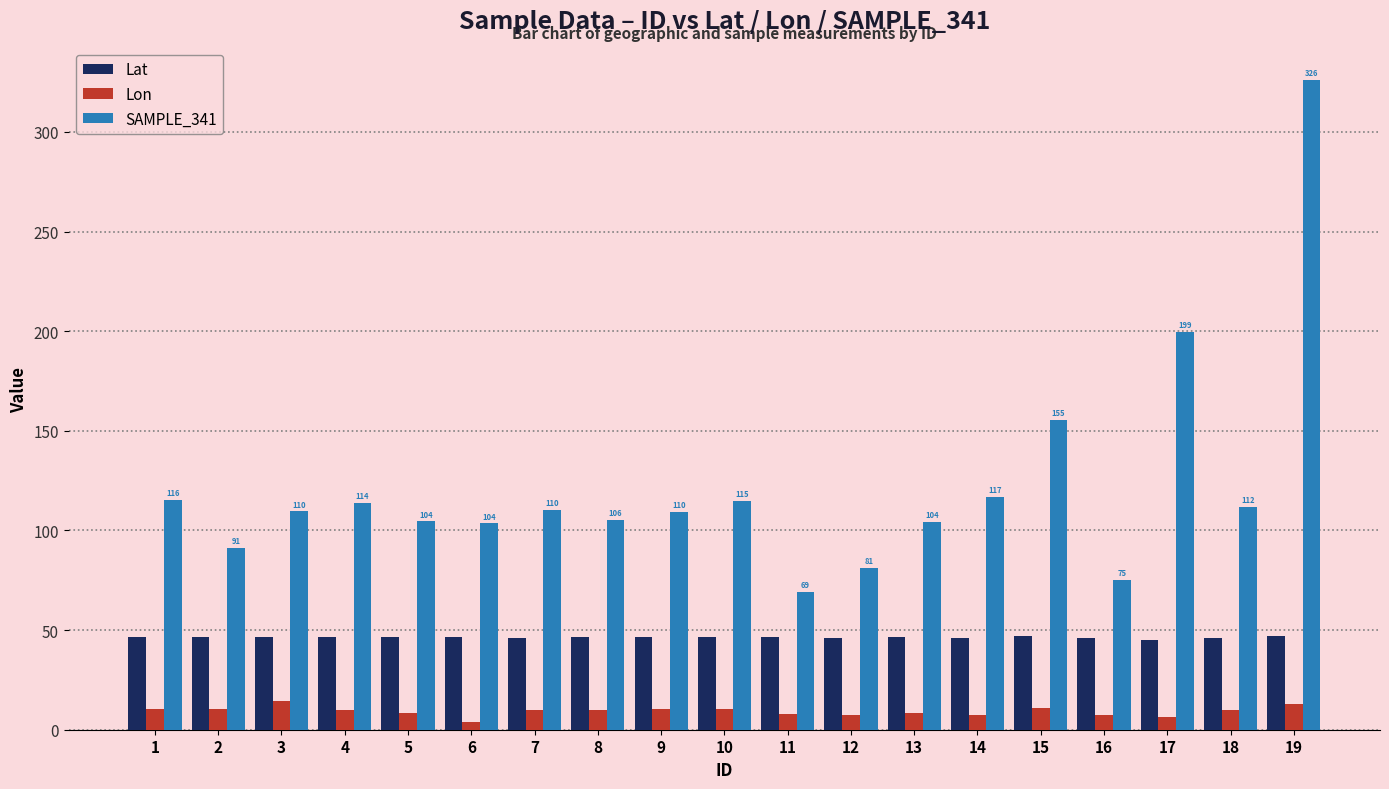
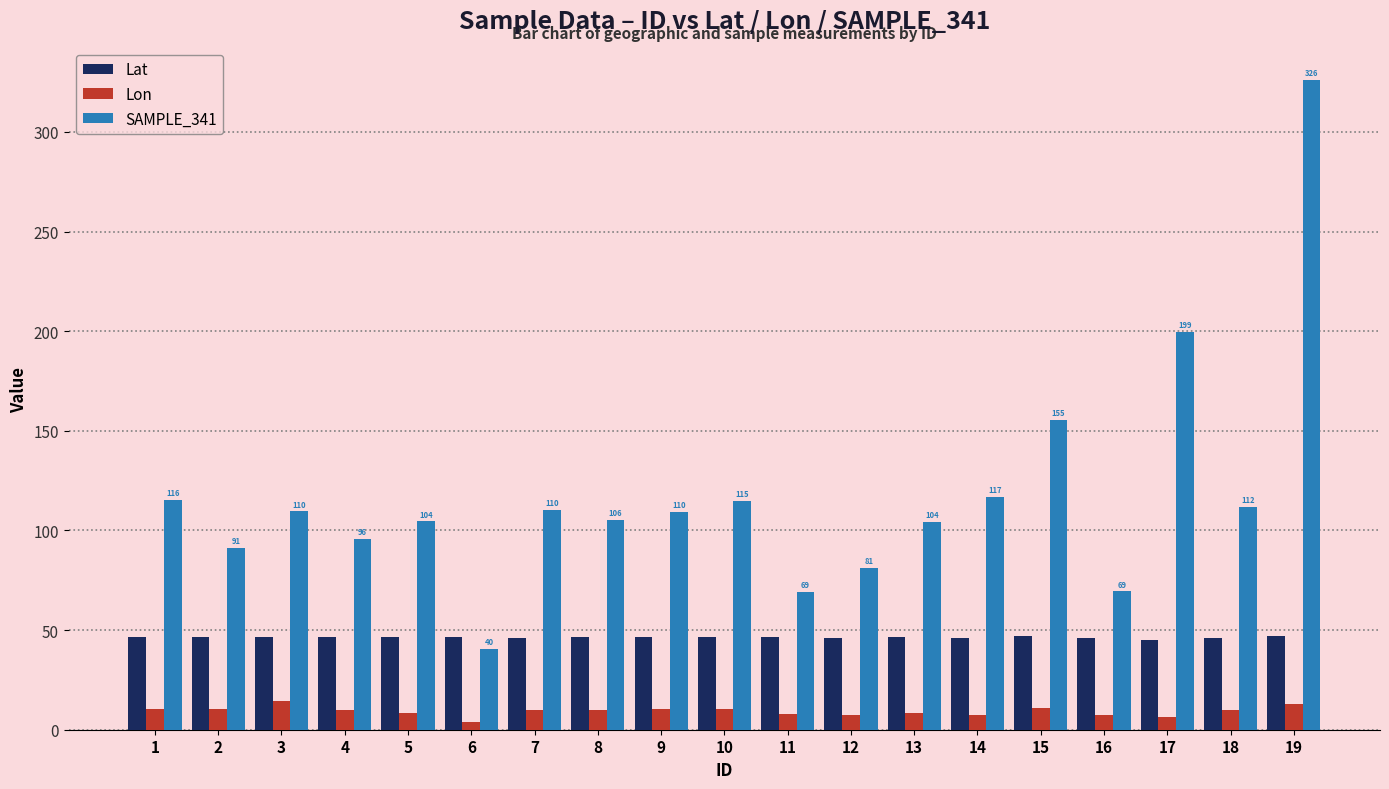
SAMPLE_341, 4: 114 -> 96
SAMPLE_341, 6: 104 -> 40
SAMPLE_341, 16: 75 -> 69
